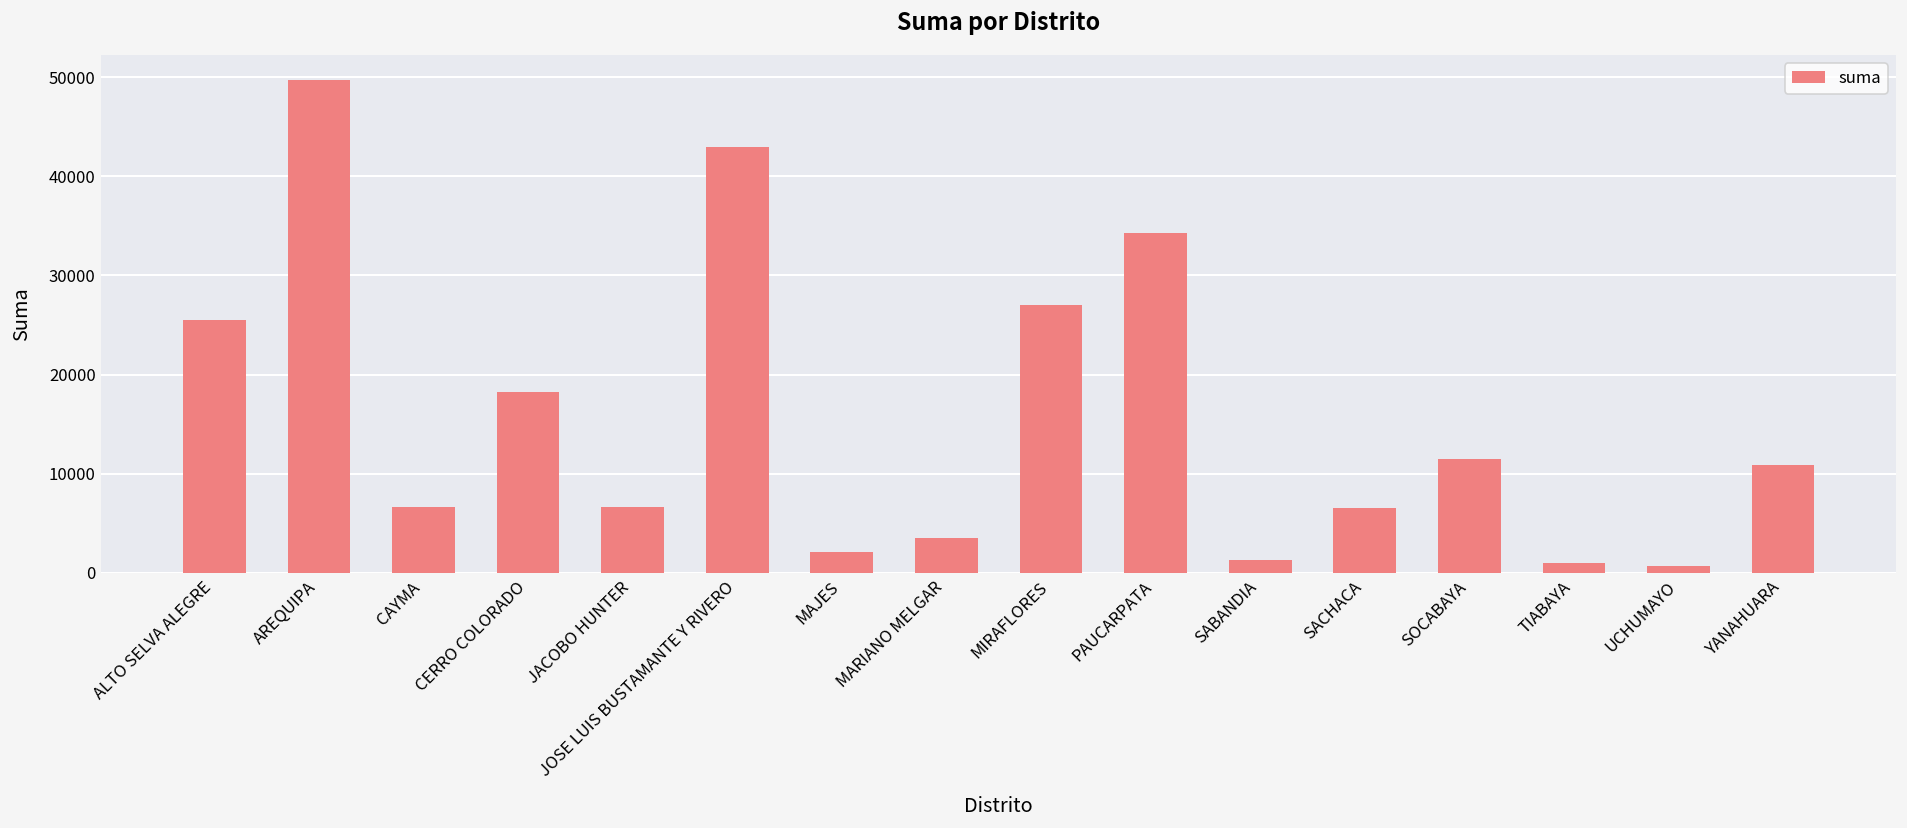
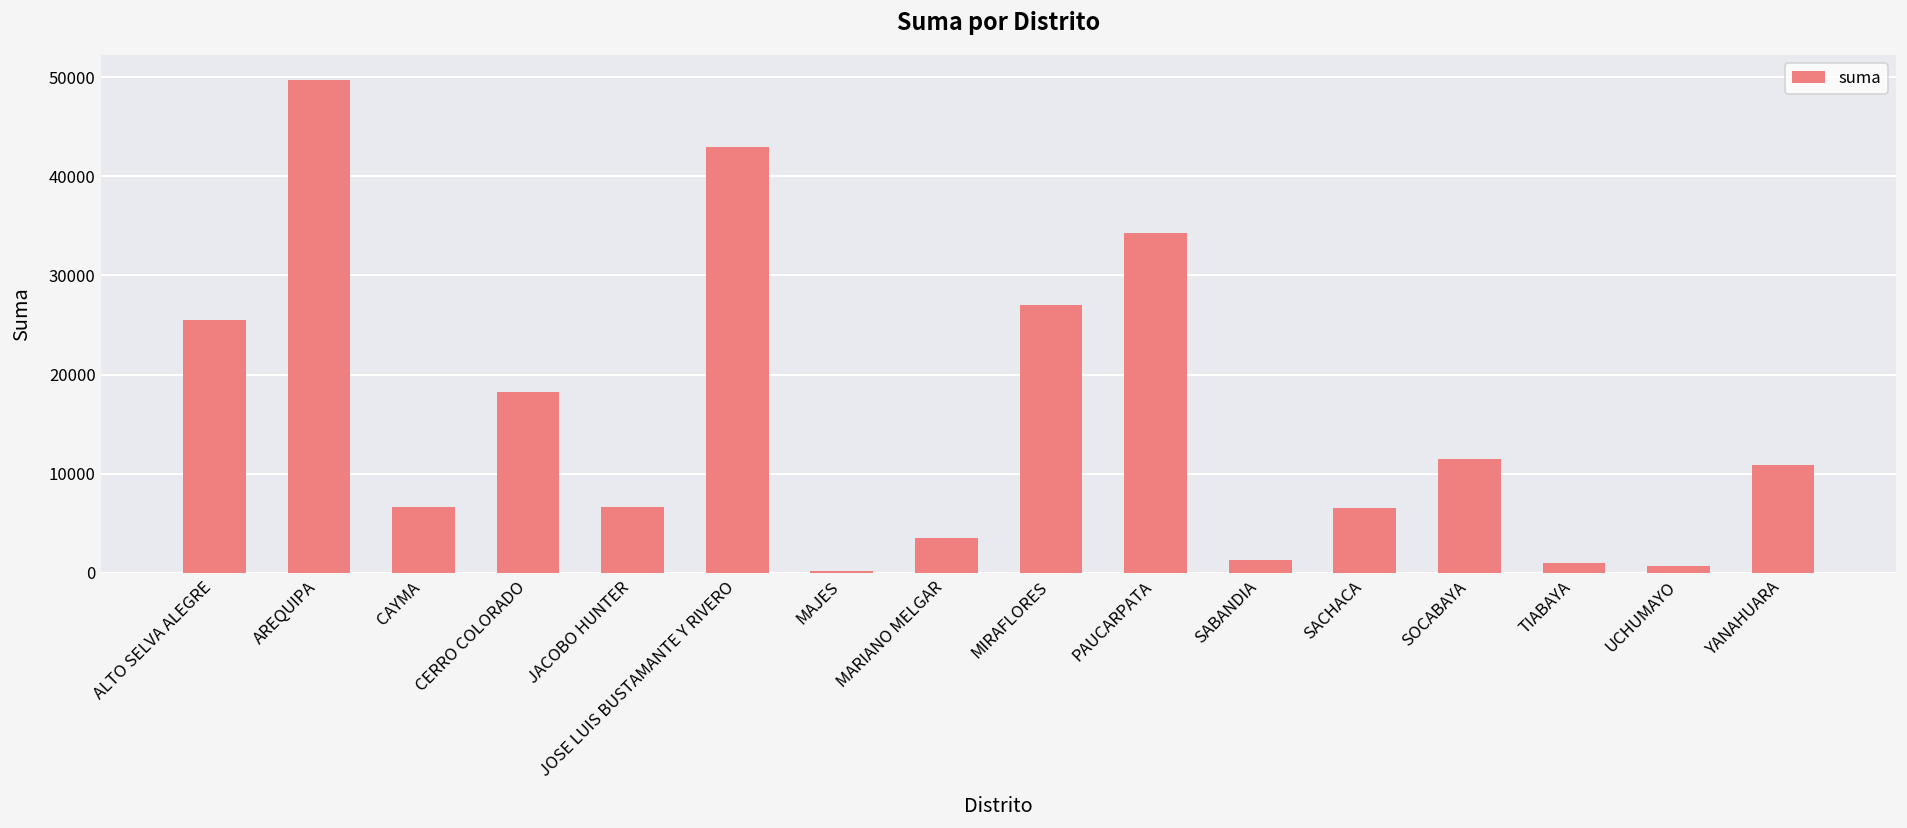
MAJES: 2000 -> 0
